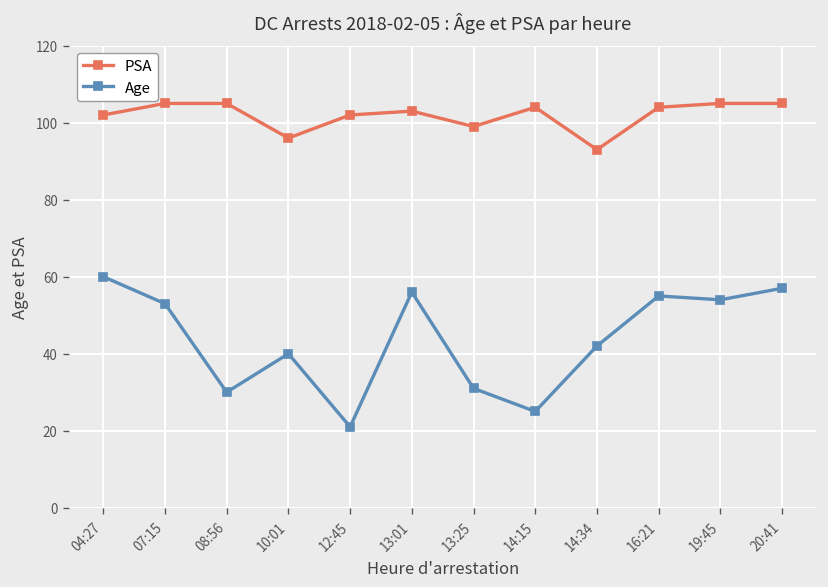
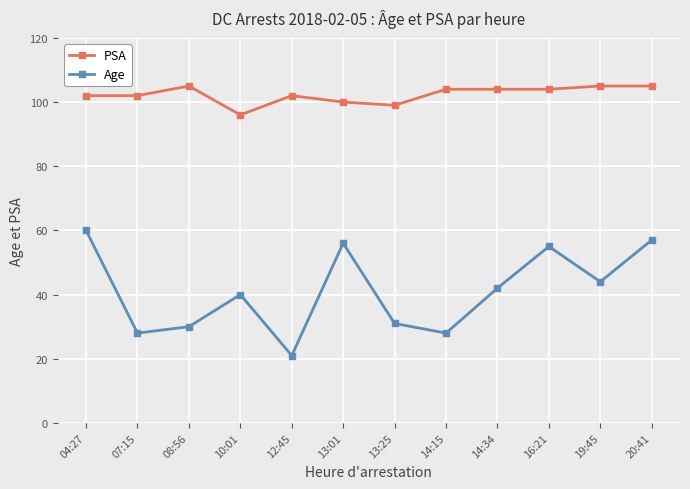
PSA, 07:15: 105 -> 102
Age, 07:15: 53 -> 28
PSA, 13:01: 103 -> 100
Age, 14:15: 25 -> 28
PSA, 14:34: 93 -> 104
Age, 19:45: 54 -> 44
